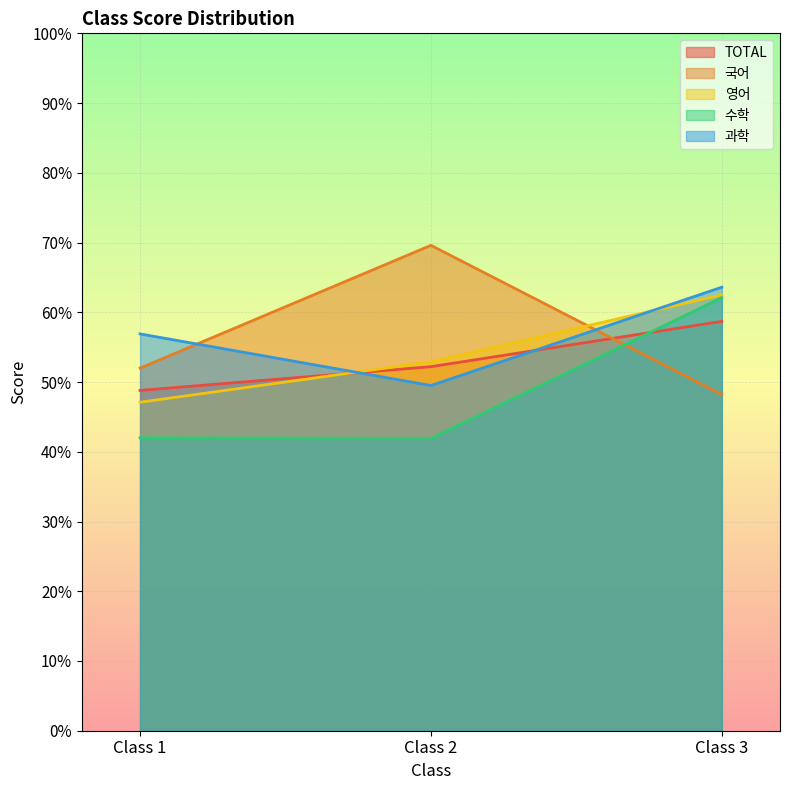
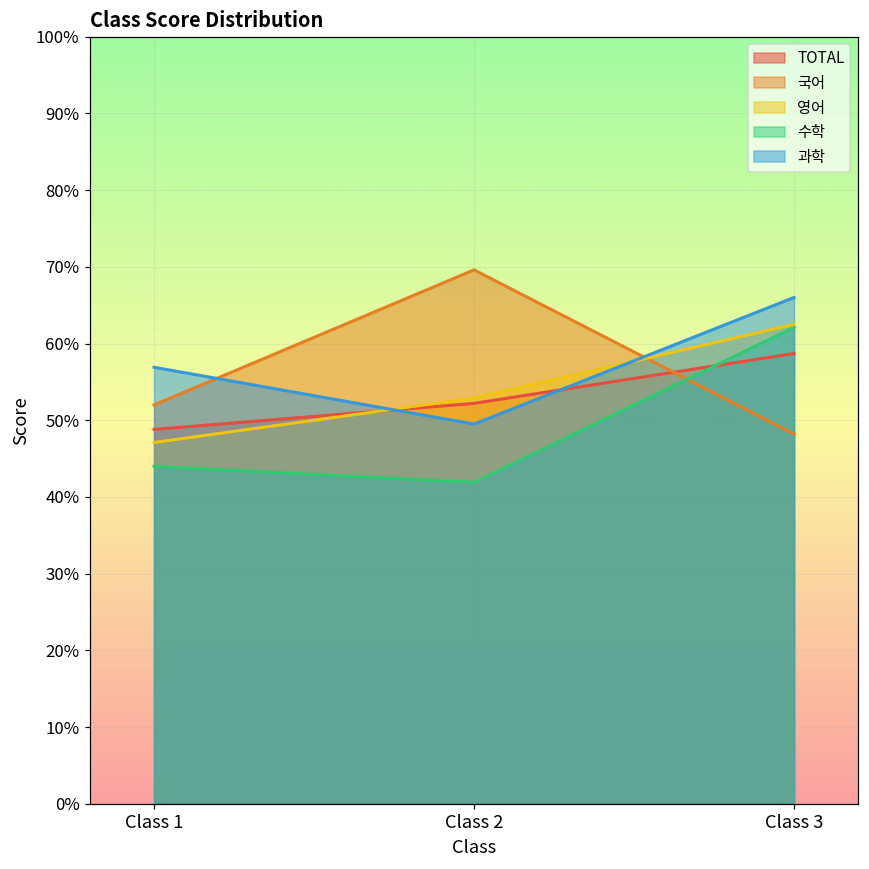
수학, Class 1: 42% -> 44%
과학, Class 3: 64% -> 66%
